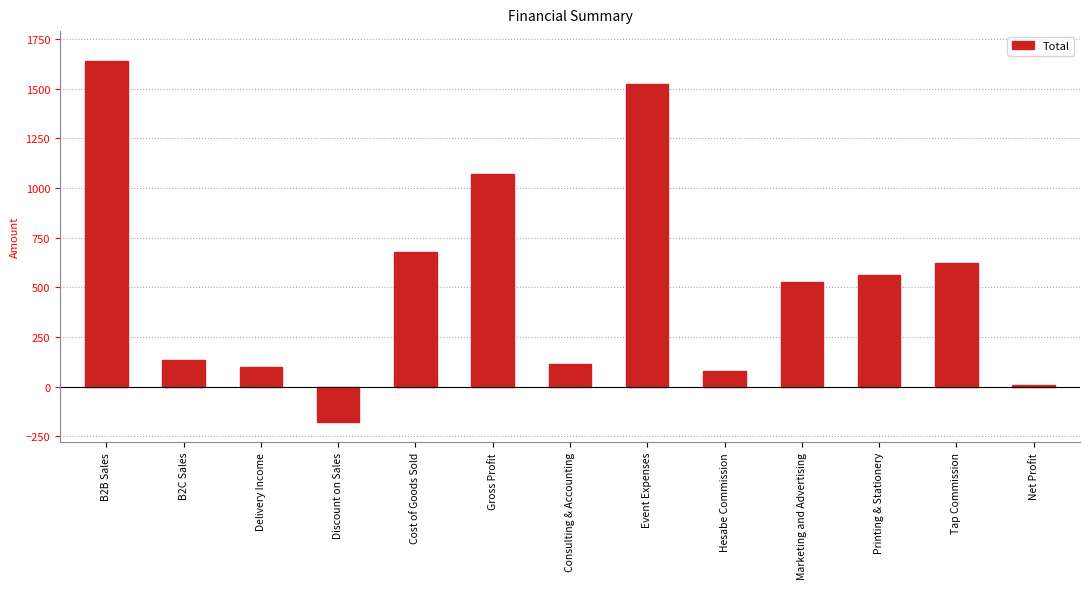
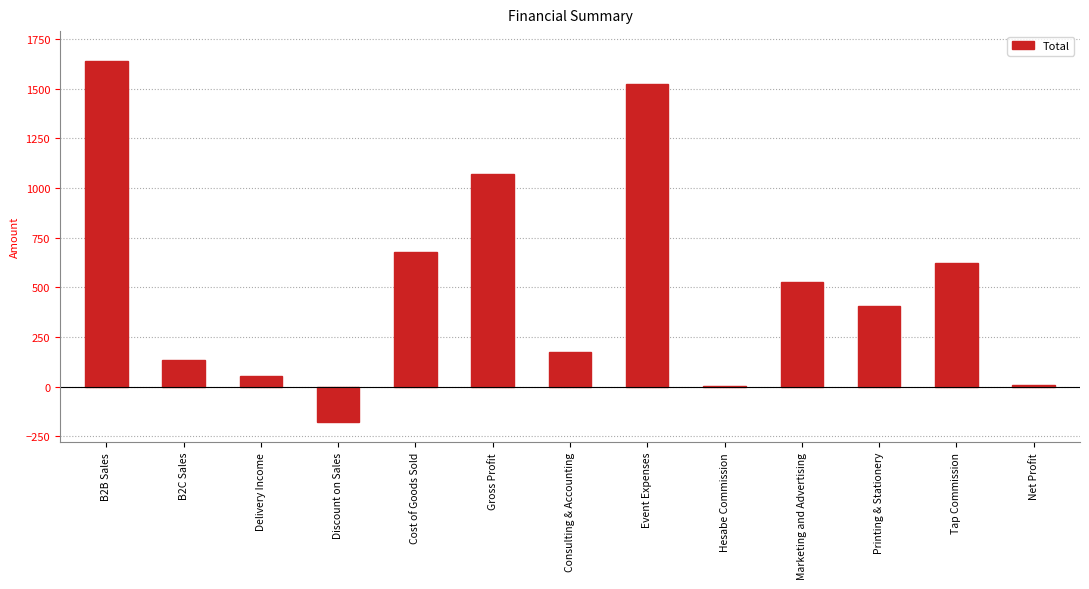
Delivery Income: 100 -> 60
Consulting & Accounting: 120 -> 180
Hesabe Commission: 80 -> 0
Printing & Stationery: 560 -> 410
